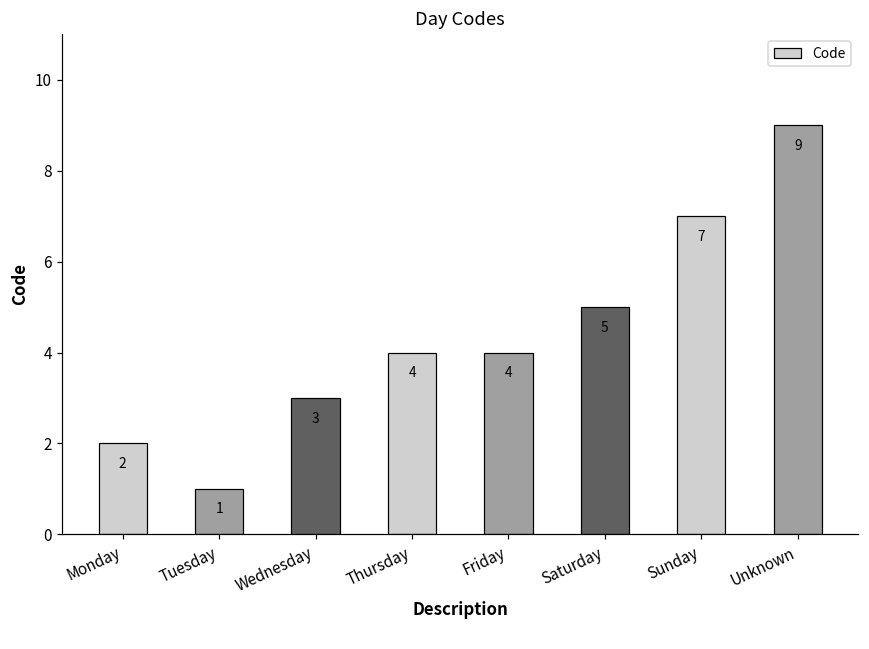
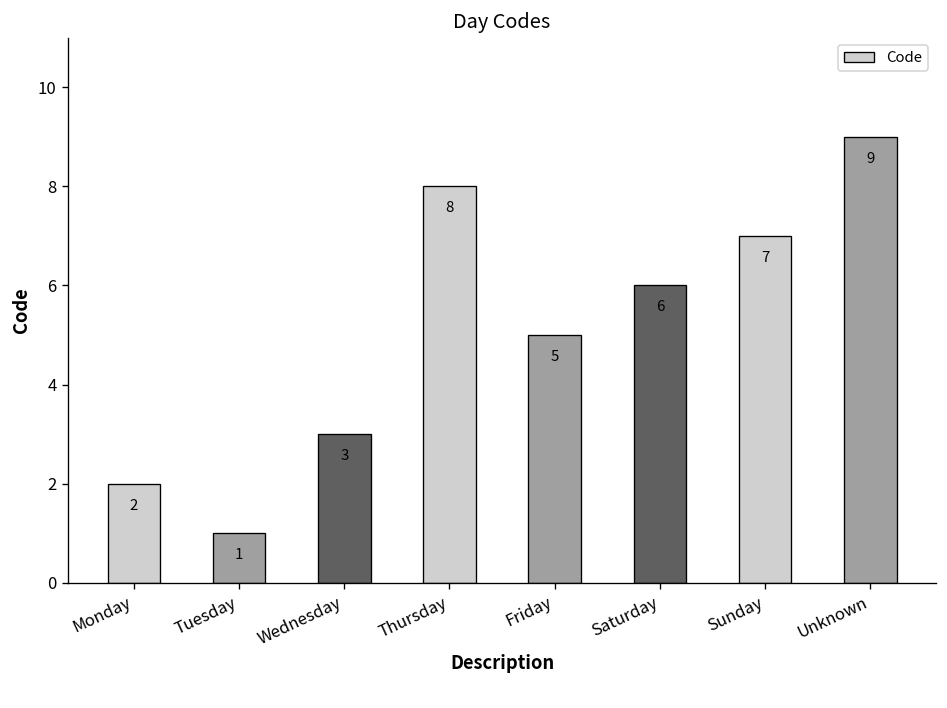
Thursday: 4 -> 8
Friday: 4 -> 5
Saturday: 5 -> 6
